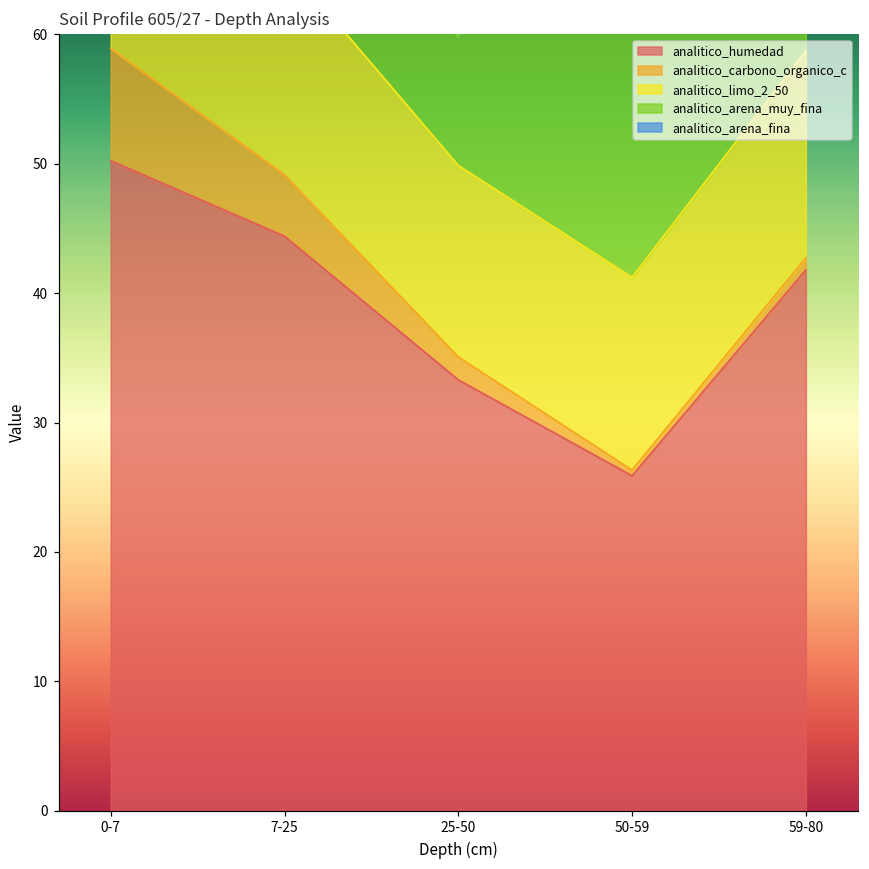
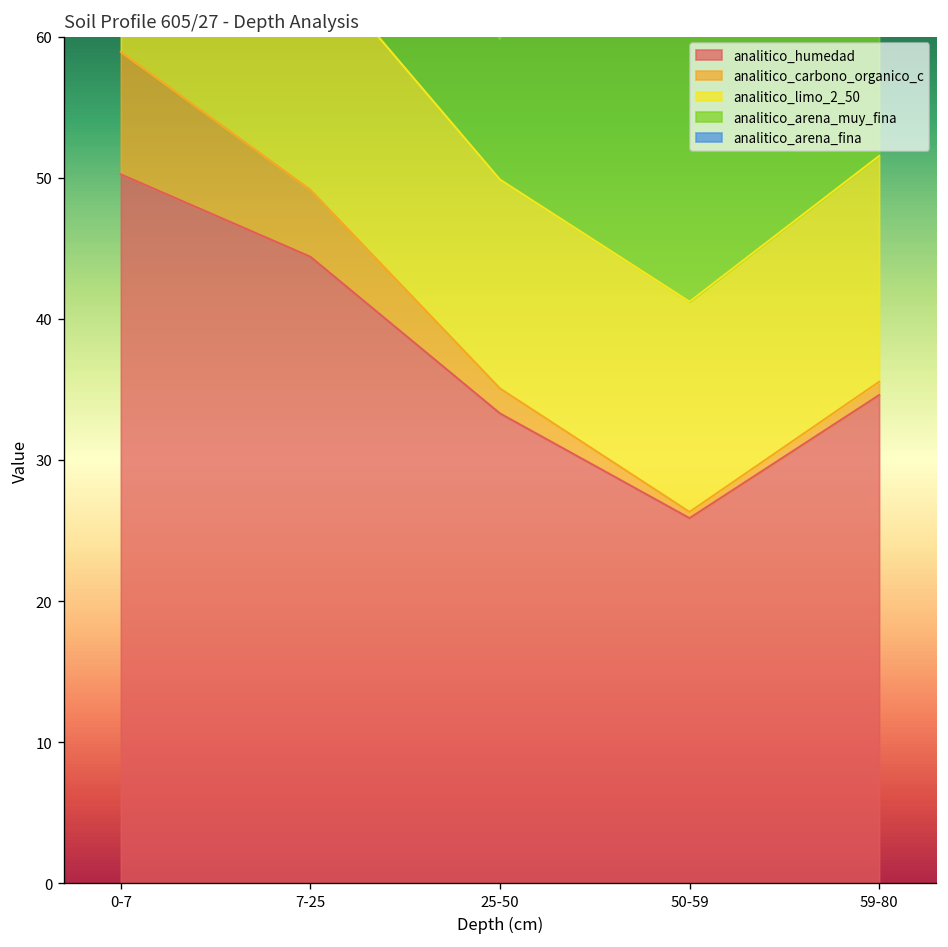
analitico_humedad, 59-80: 41.8 -> 34.6
